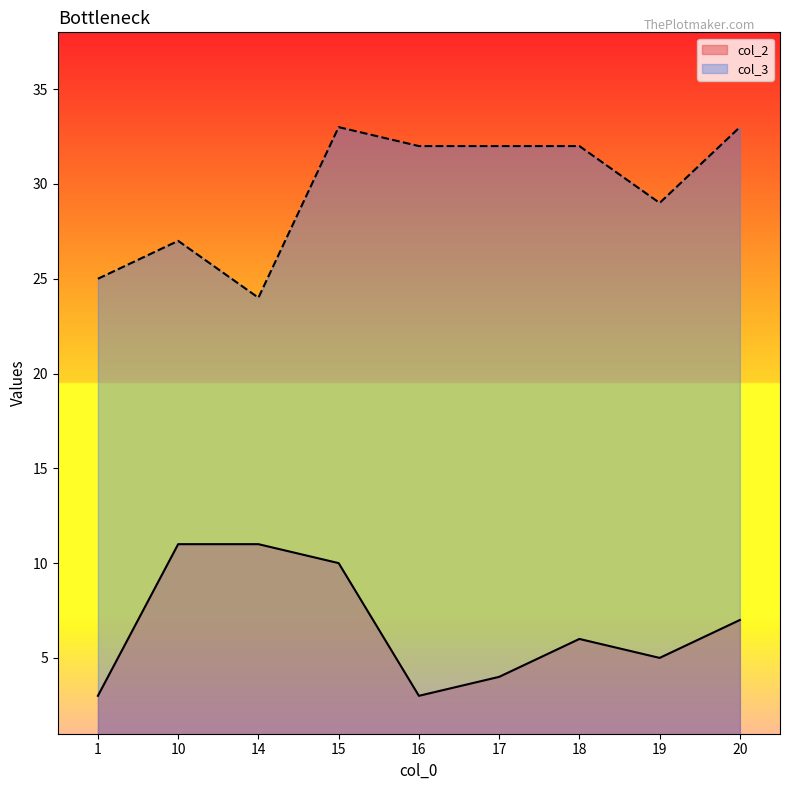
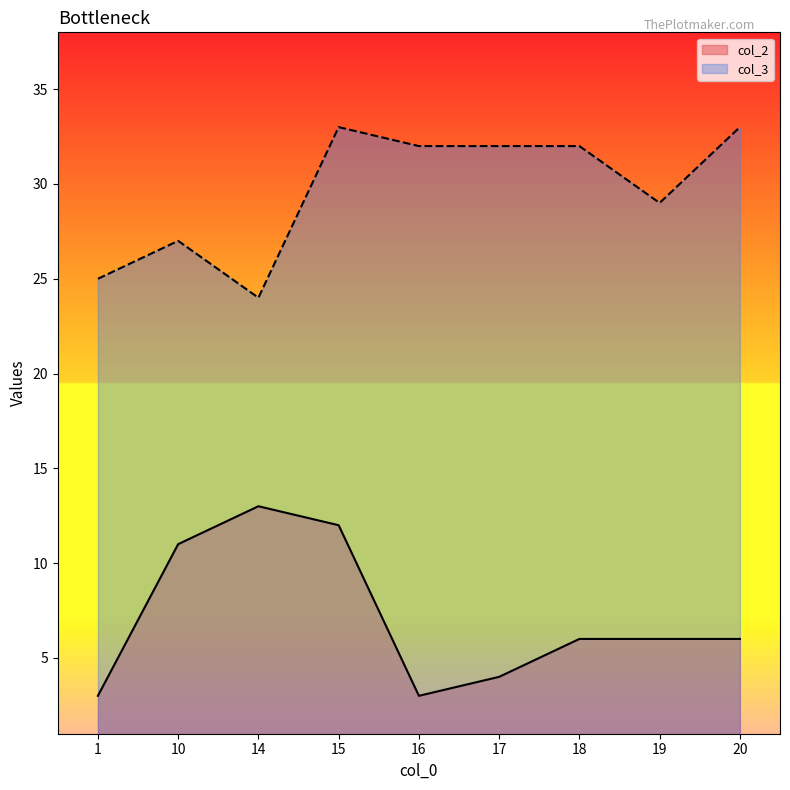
col_2, 14: 11 -> 13
col_2, 15: 10 -> 12
col_2, 19: 5 -> 6
col_2, 20: 7 -> 6
